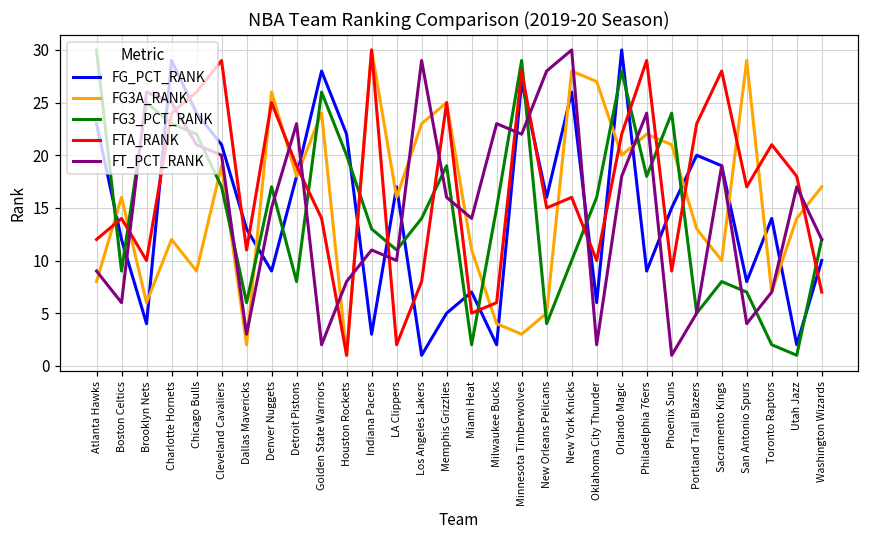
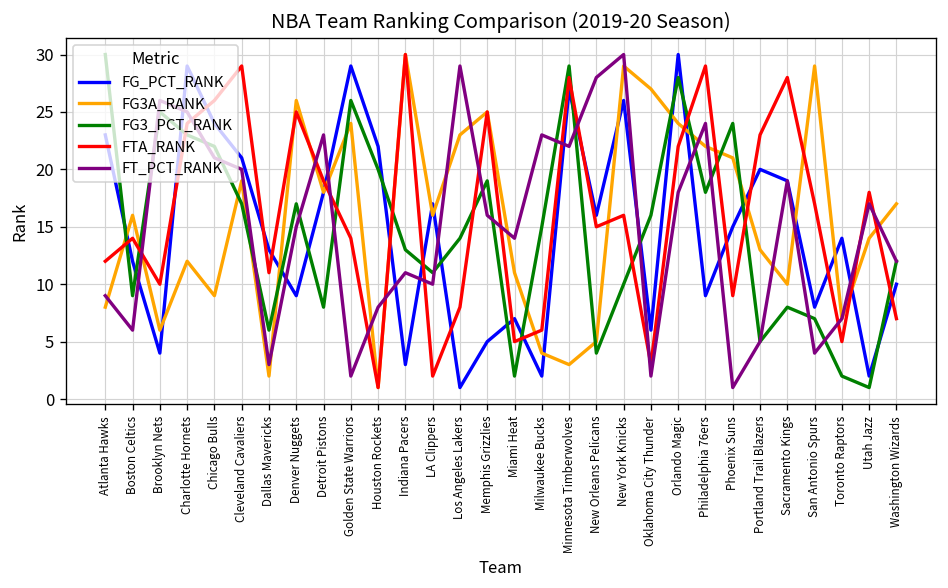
FG_PCT_RANK, Golden State Warriors: 28 -> 29
FG3A_RANK, New York Knicks: 28 -> 29
FTA_RANK, Oklahoma City Thunder: 10 -> 3
FG3A_RANK, Orlando Magic: 20 -> 24
FTA_RANK, Toronto Raptors: 21 -> 5
